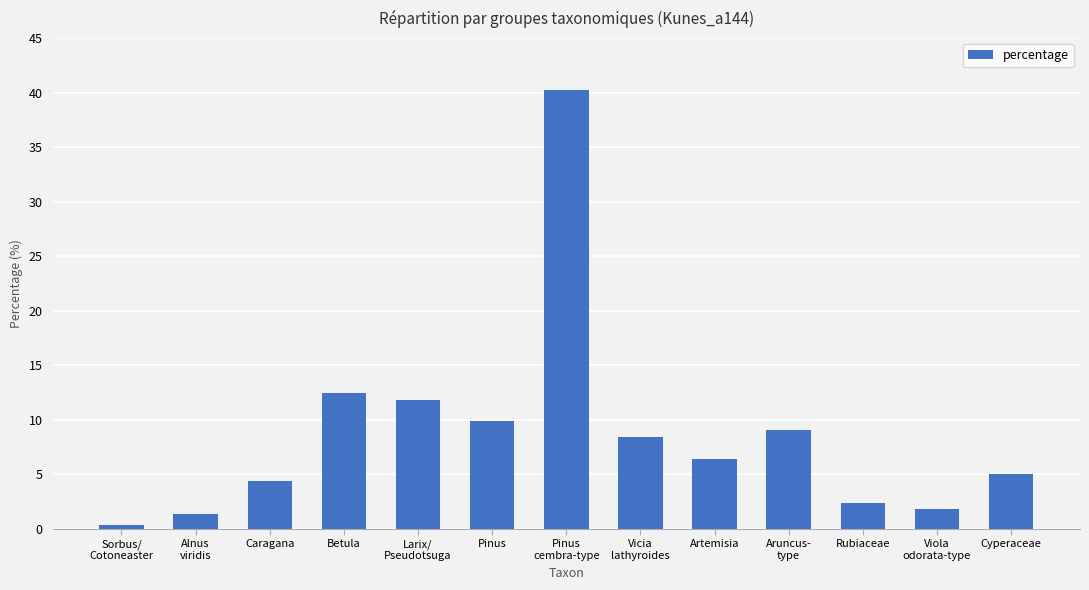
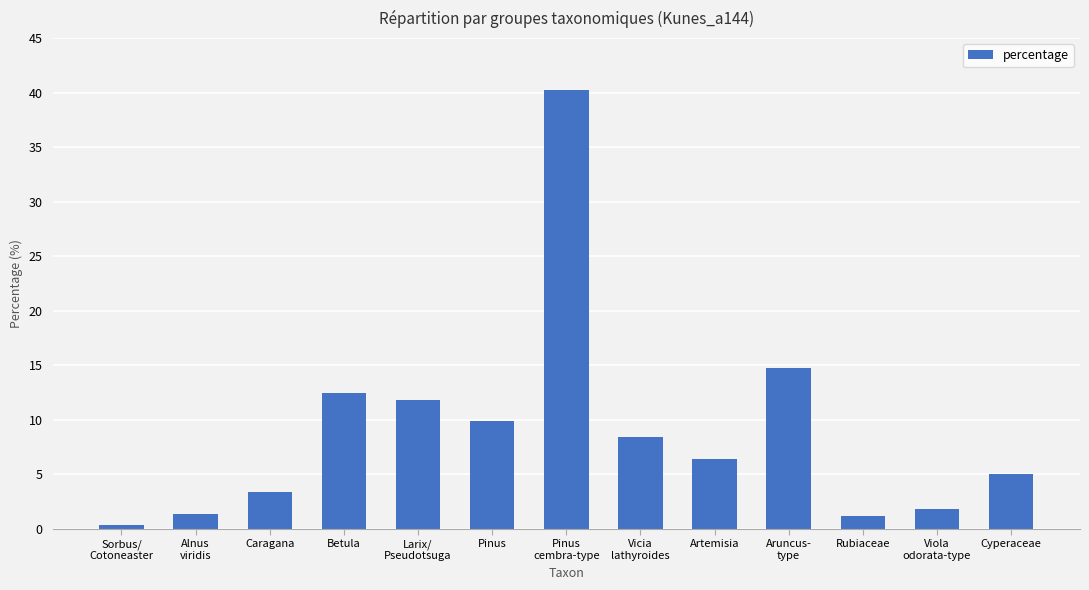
Caragana: 4.4 -> 3.4
Aruncus- type: 9.1 -> 14.8
Rubiaceae: 2.3 -> 1.2
